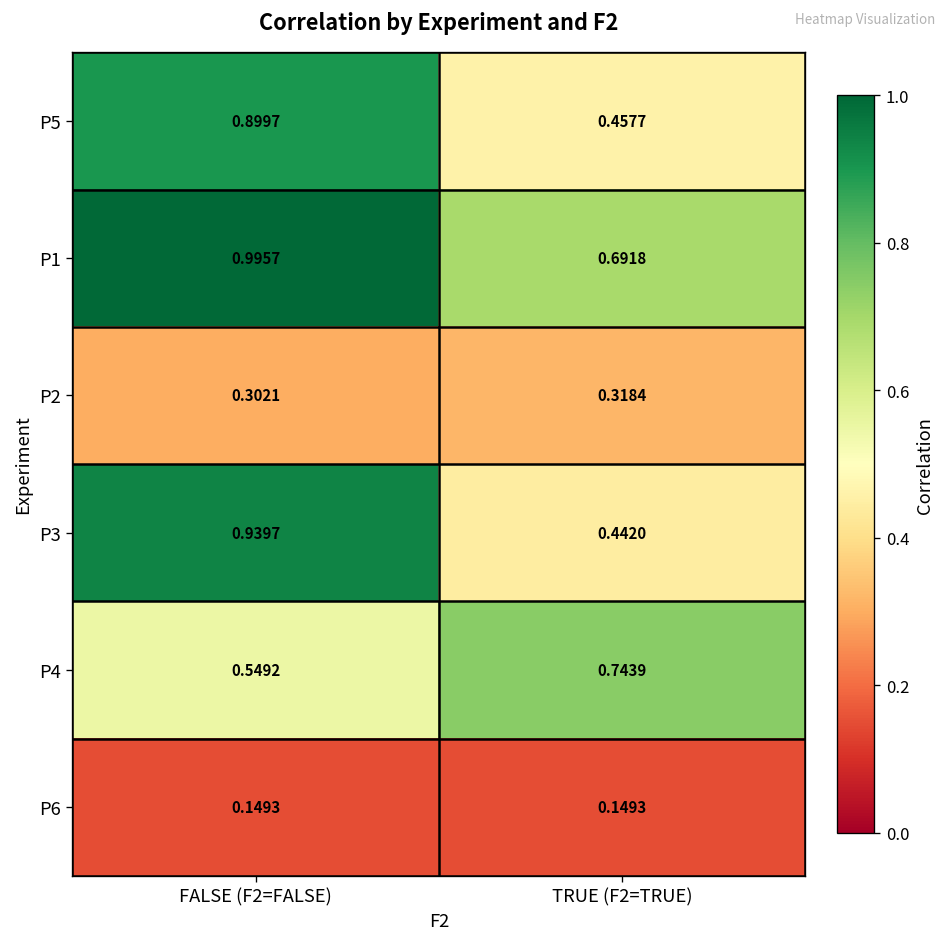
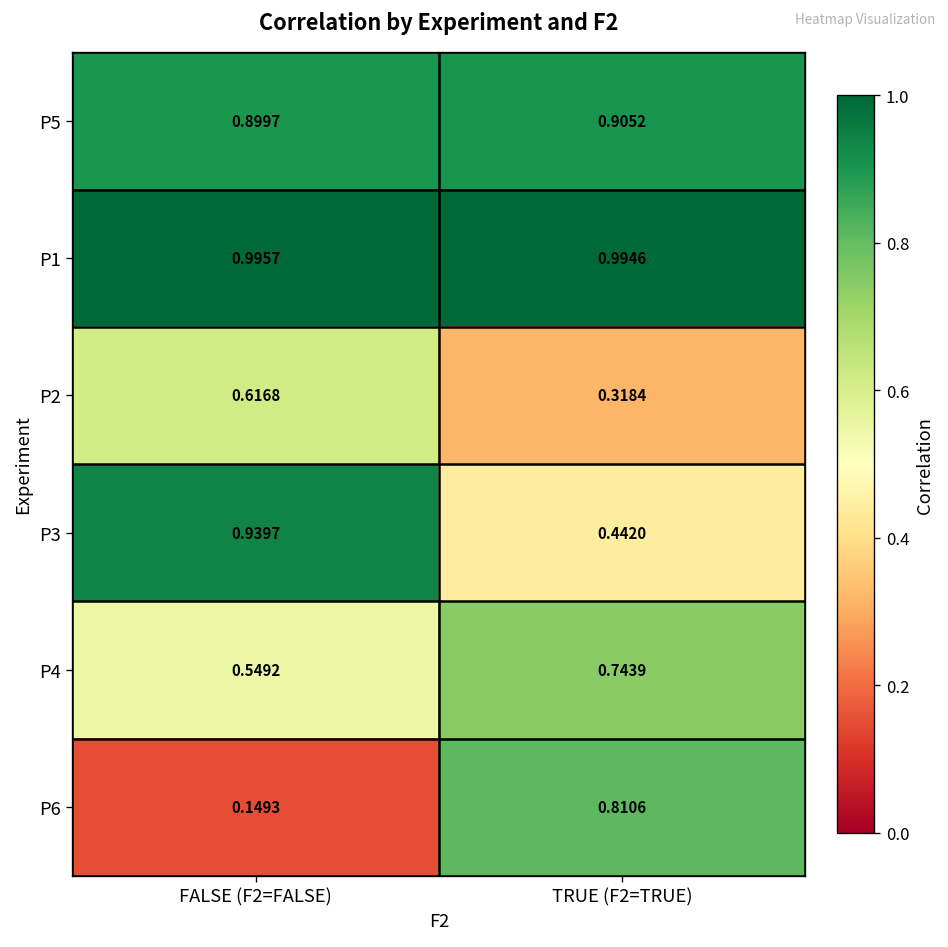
P5, TRUE (F2=TRUE): 0.4577 -> 0.9052
P1, TRUE (F2=TRUE): 0.6918 -> 0.9946
P2, FALSE (F2=FALSE): 0.3021 -> 0.6168
P6, TRUE (F2=TRUE): 0.1493 -> 0.8106
